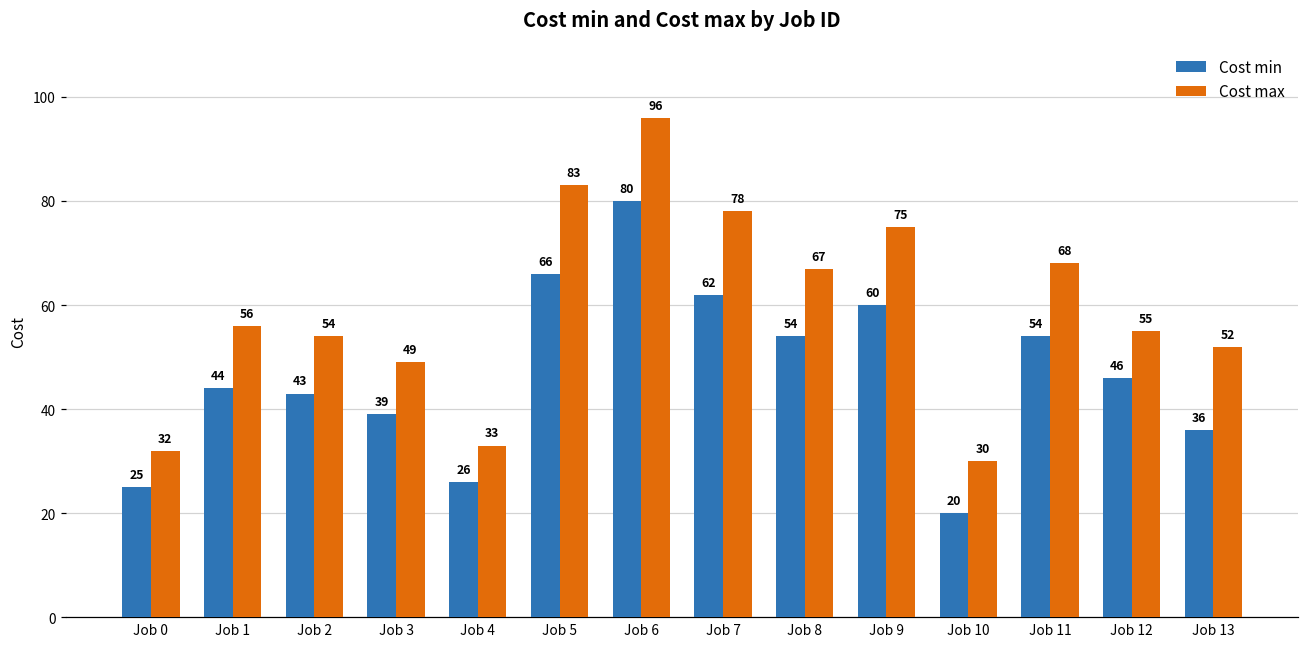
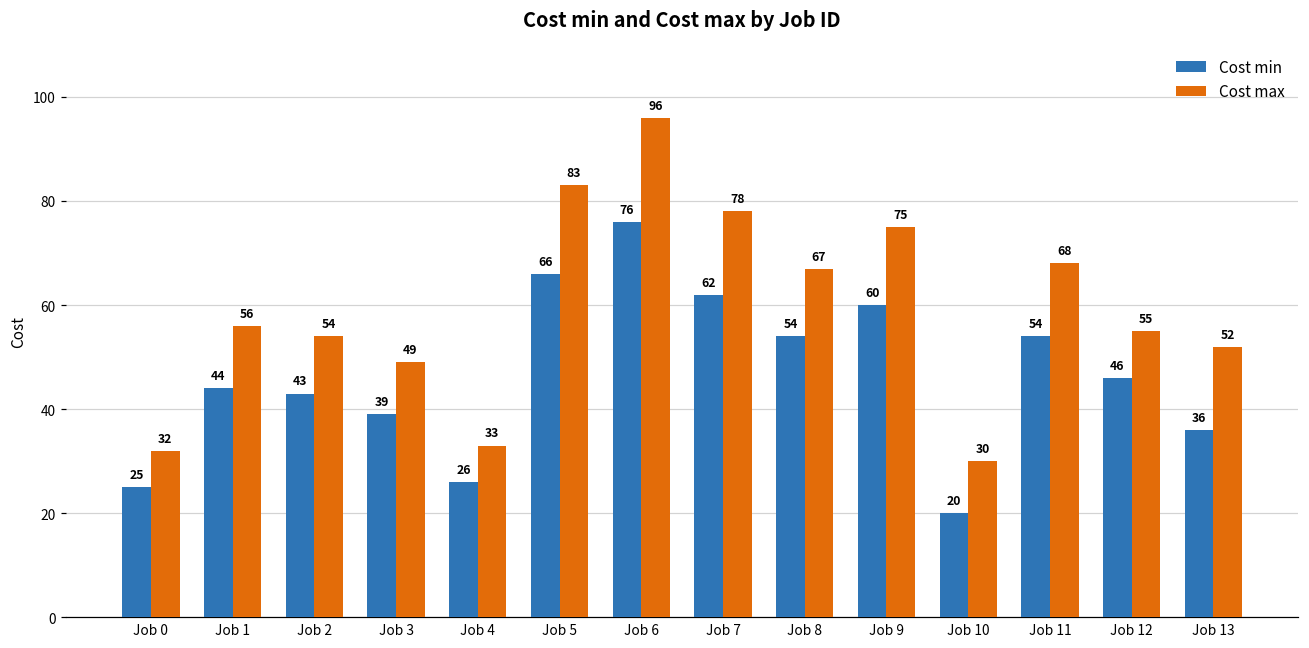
Cost min, Job 6: 80 -> 76
